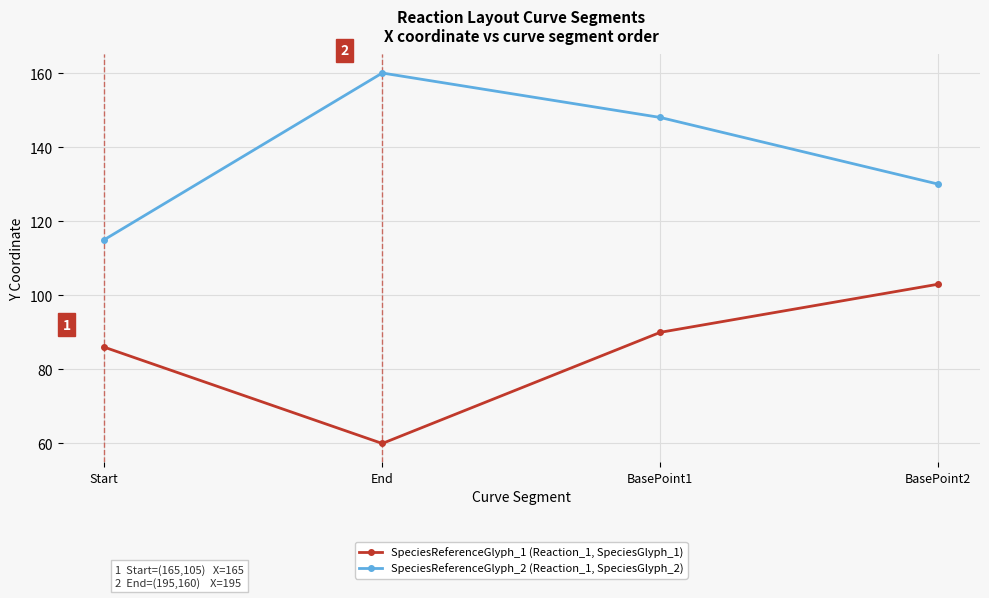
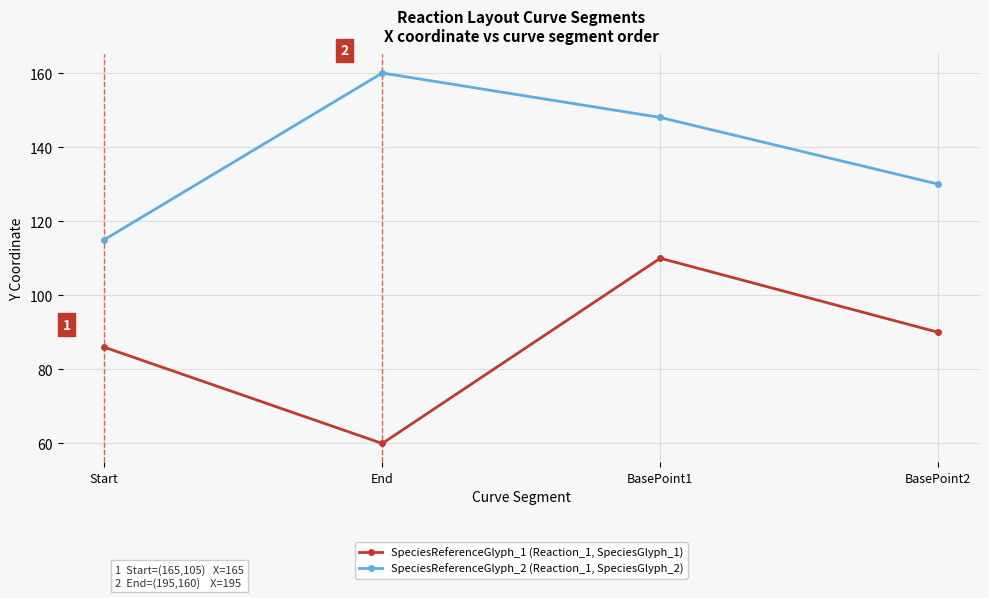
SpeciesReferenceGlyph_1 (Reaction_1, SpeciesGlyph_1), BasePoint1: 90 -> 110
SpeciesReferenceGlyph_1 (Reaction_1, SpeciesGlyph_1), BasePoint2: 103 -> 90
